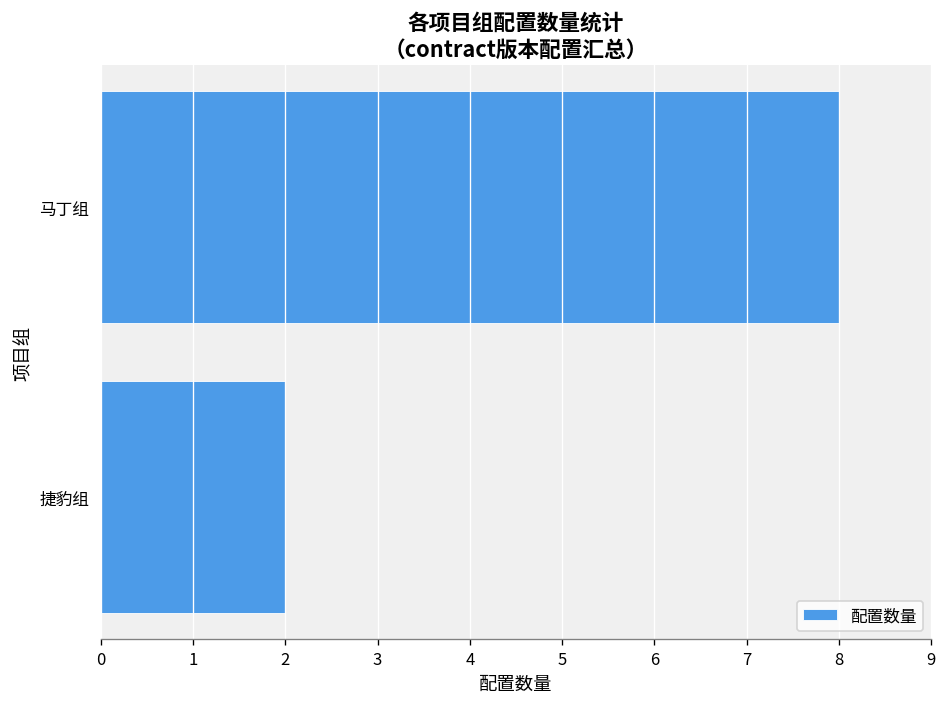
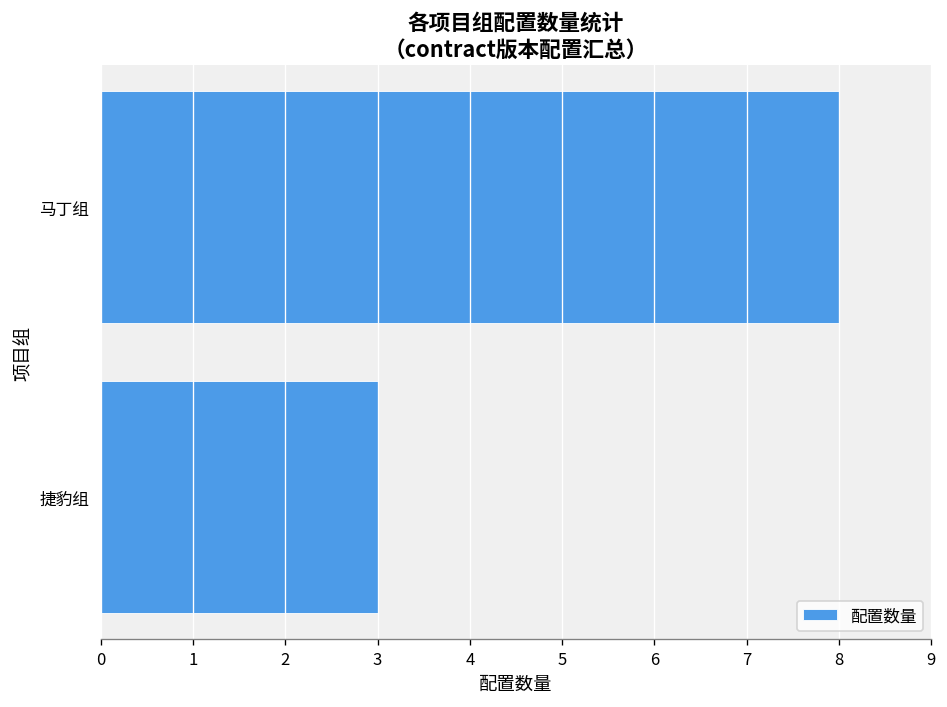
捷豹组: 2 -> 3
